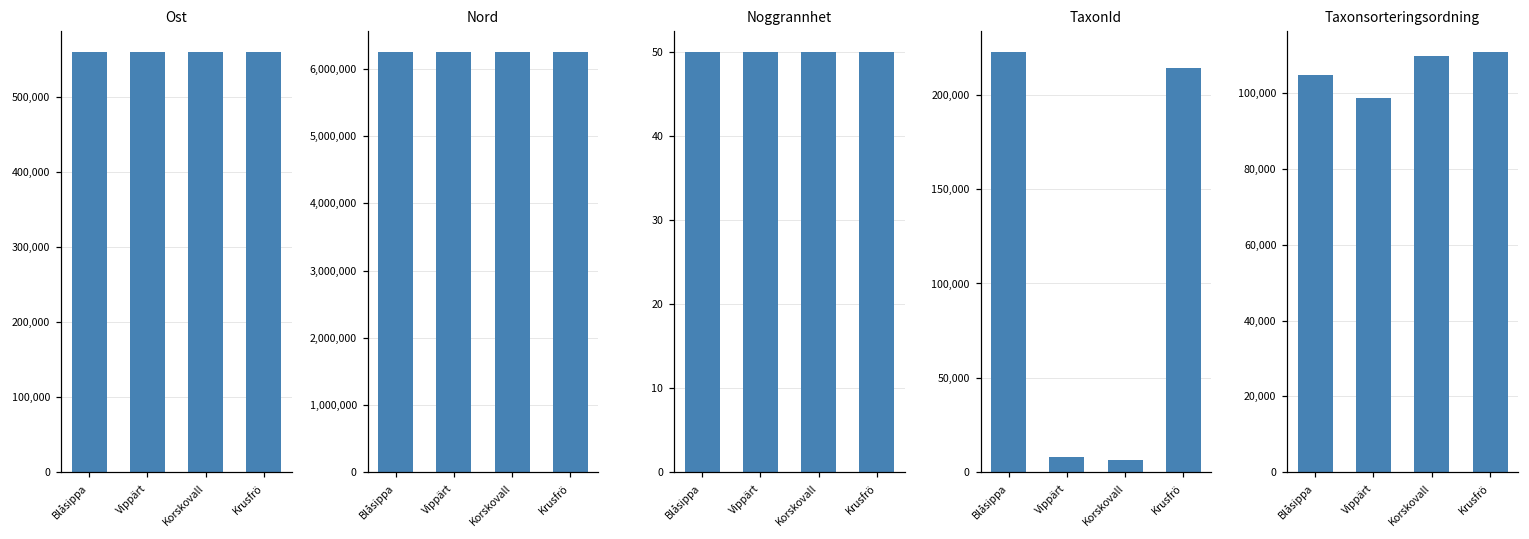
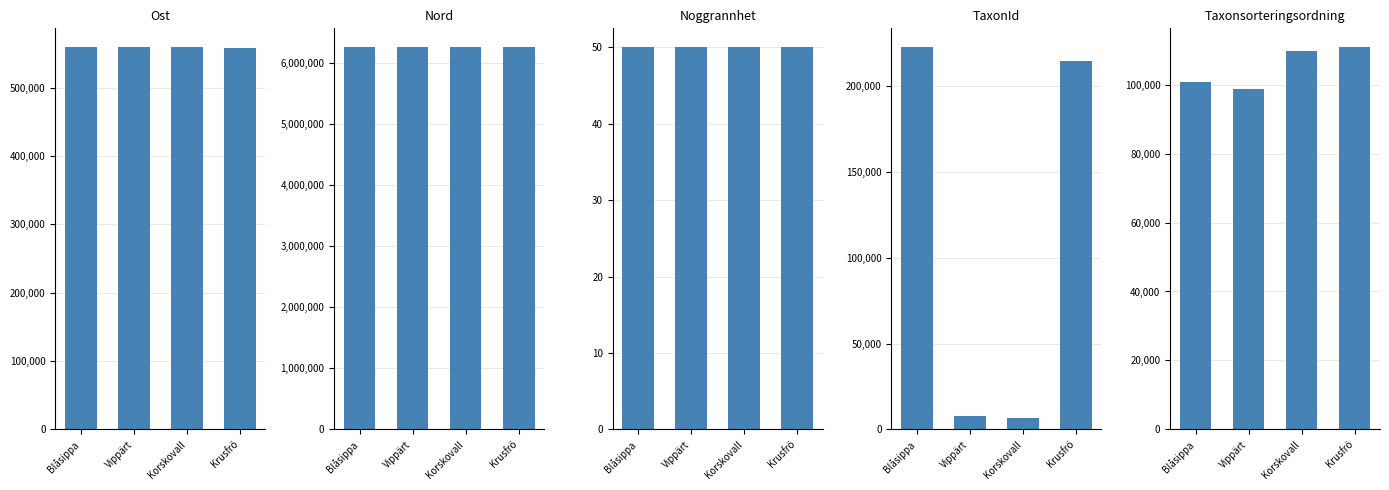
Taxonsorteringsordning, Blåsippa: 105,000 -> 101,000
